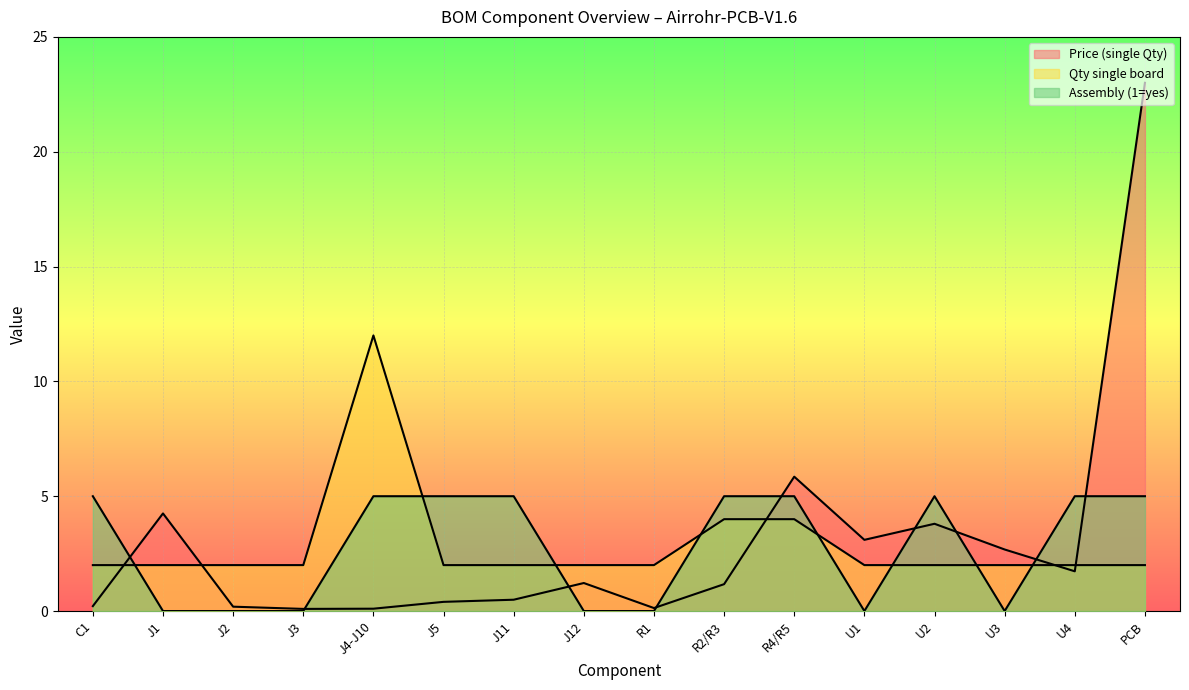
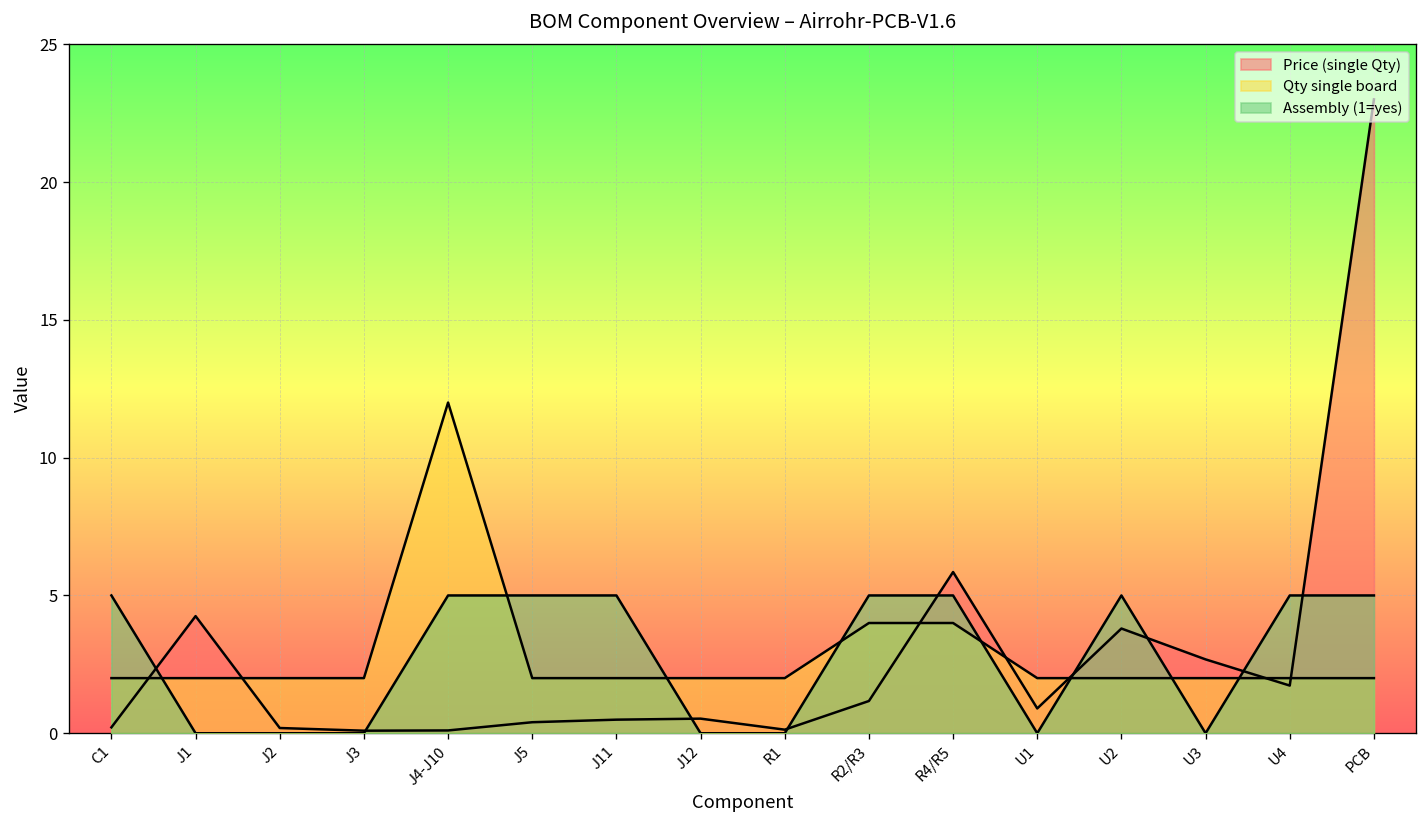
Price (single Qty), J12: 1.2 -> 0.5
Price (single Qty), U1: 3.1 -> 0.9
